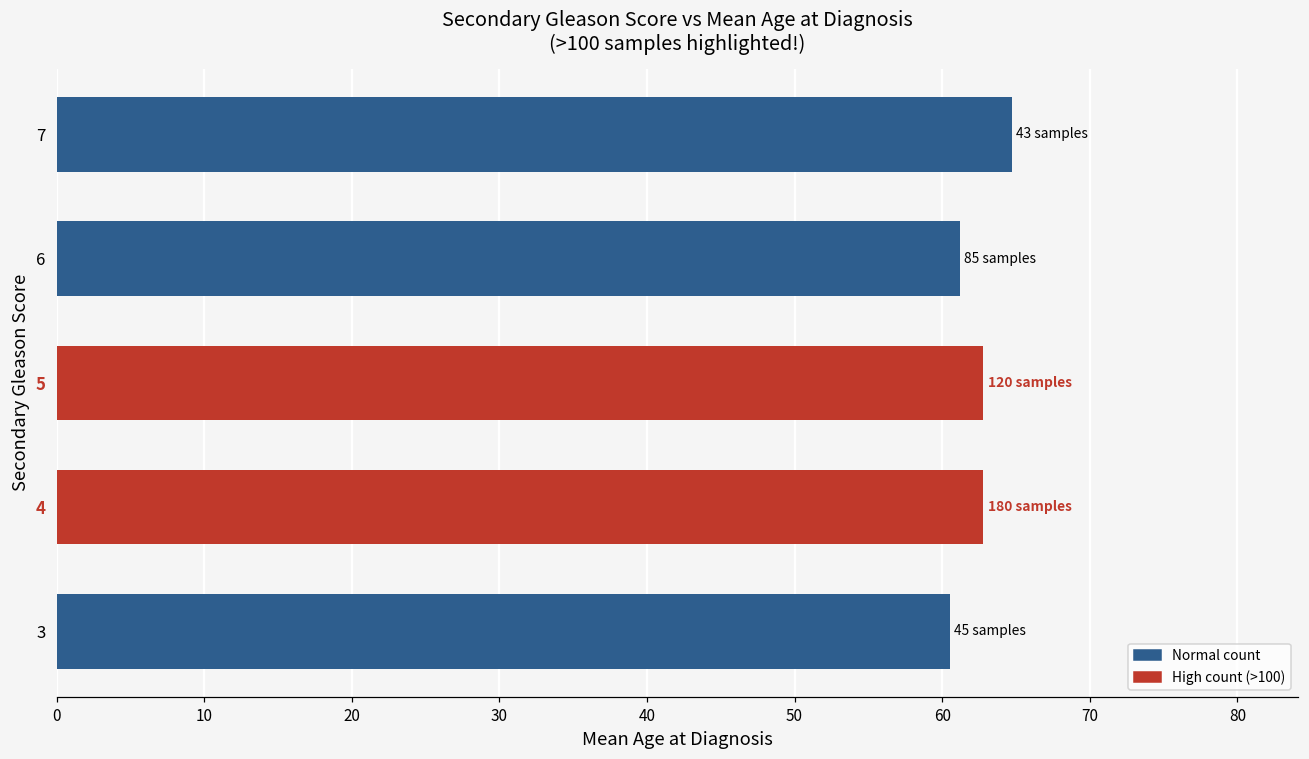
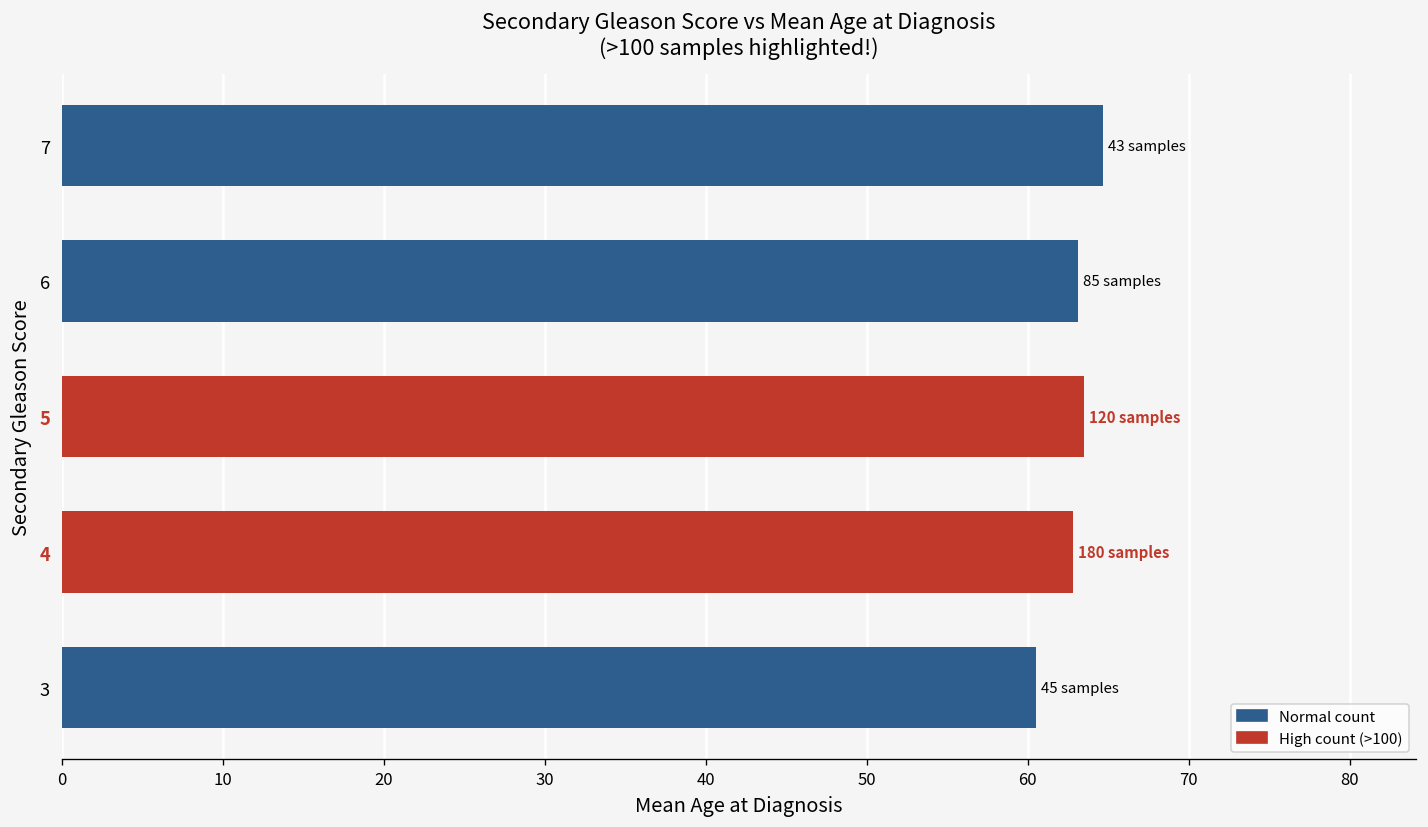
6: 61.2 -> 63.1
5: 62.8 -> 63.5
